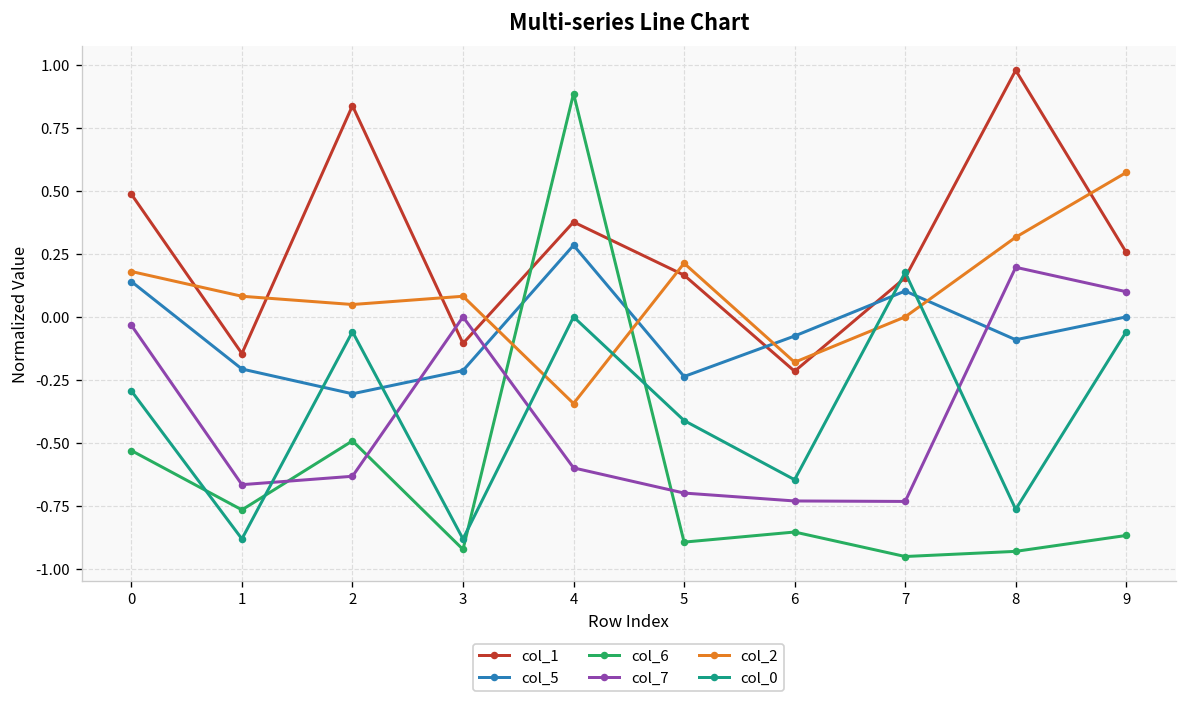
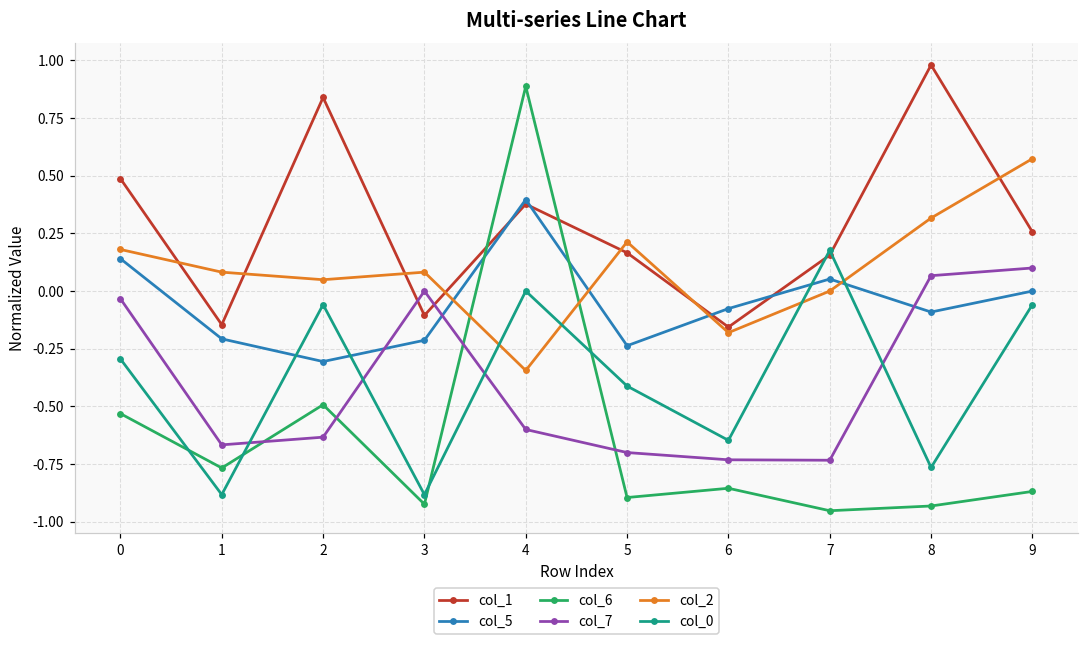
col_5, 4: 0.28 -> 0.40
col_1, 6: -0.22 -> -0.16
col_5, 7: 0.10 -> 0.05
col_7, 8: 0.20 -> 0.07
